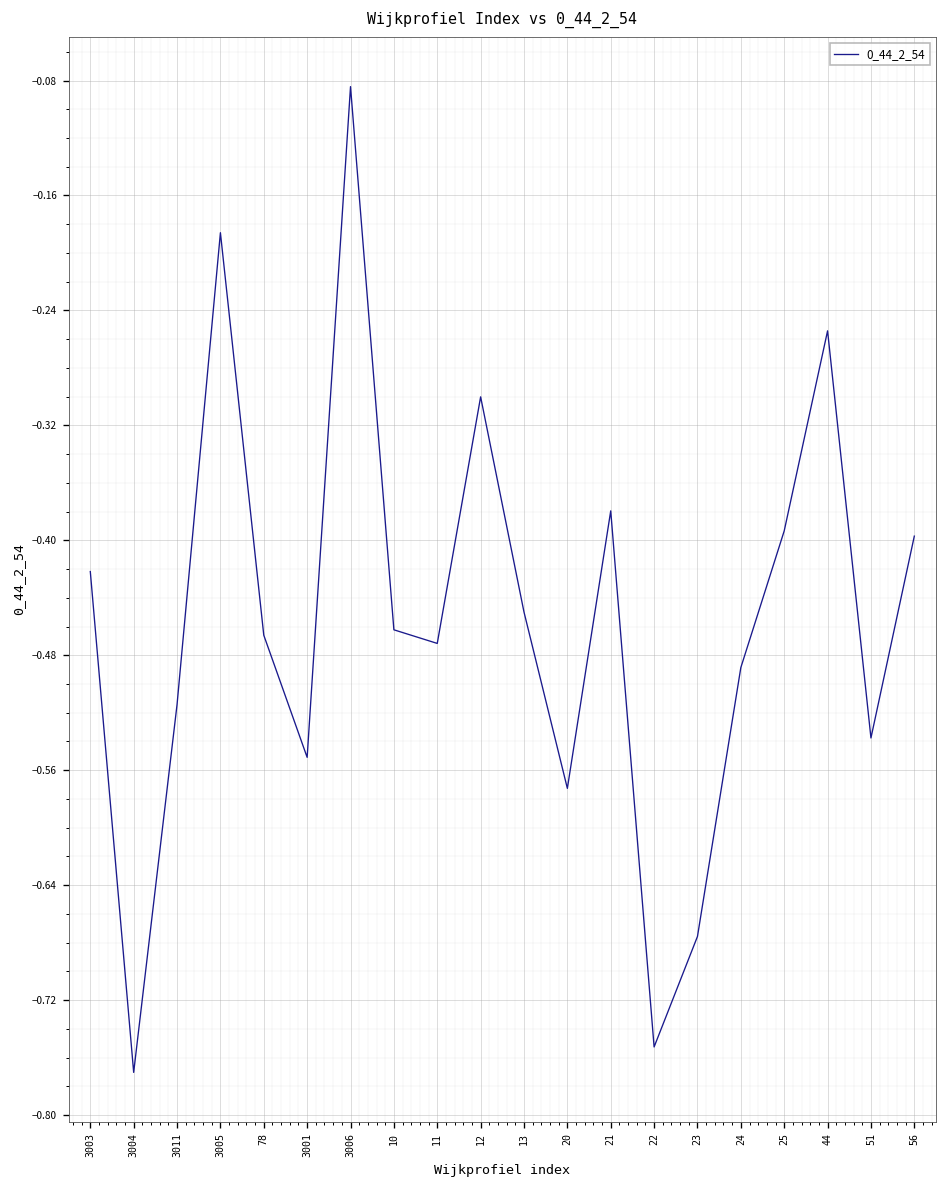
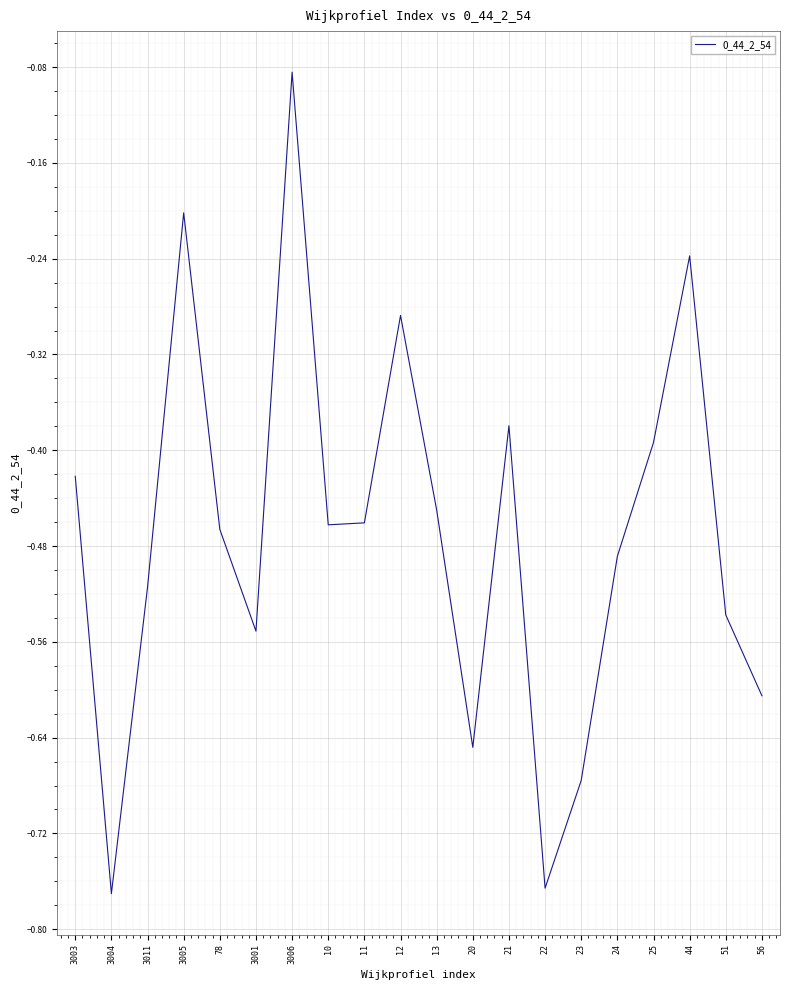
3005: -0.186 -> -0.202
11: -0.472 -> -0.461
12: -0.300 -> -0.287
20: -0.573 -> -0.648
22: -0.753 -> -0.766
44: -0.254 -> -0.238
56: -0.397 -> -0.605
